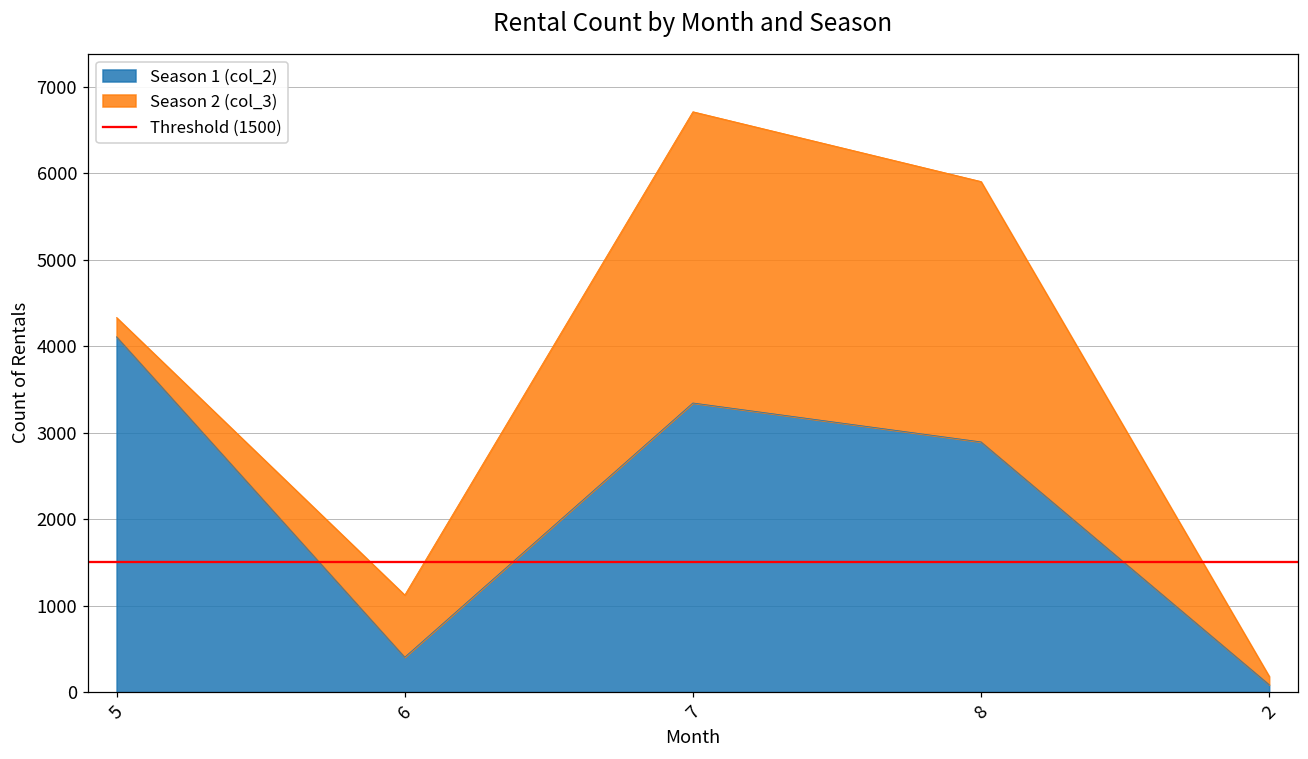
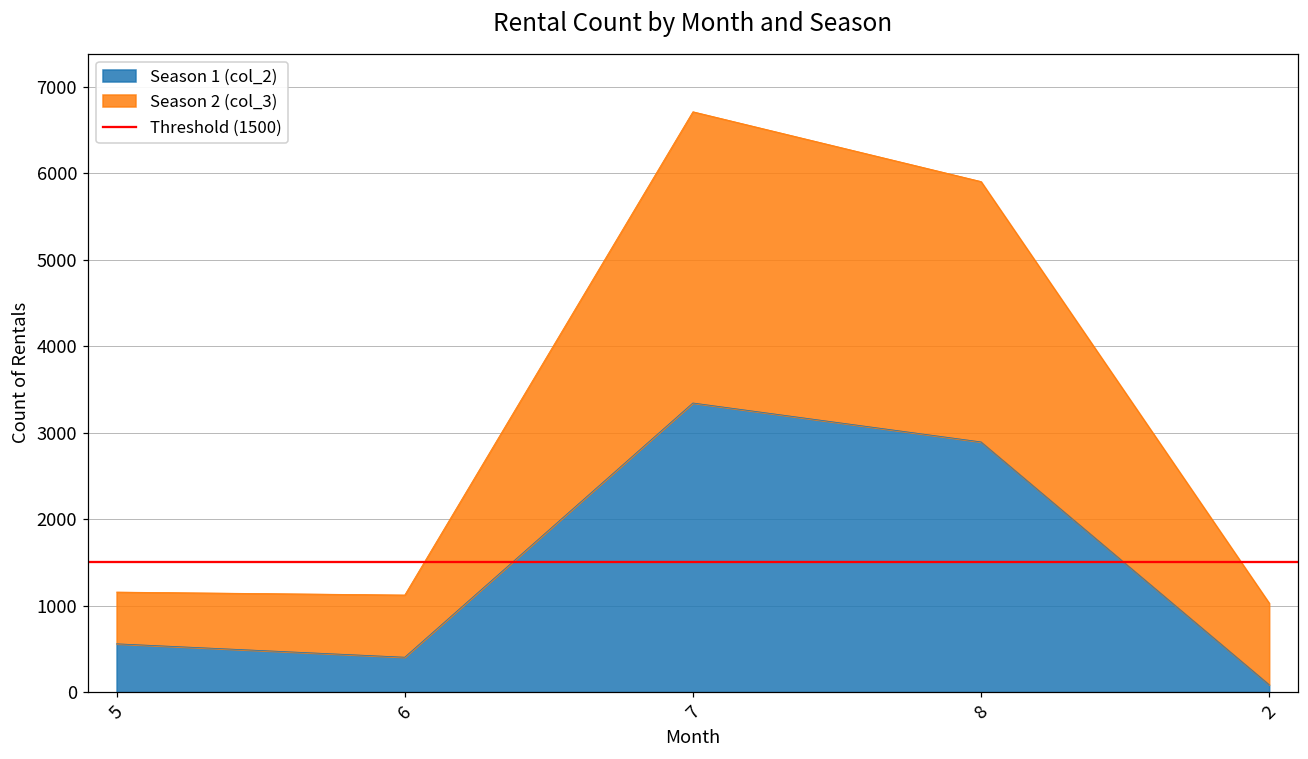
Season 1 (col_2), 5: 4100 -> 600
Season 2 (col_3), 5: 200 -> 600
Season 2 (col_3), 2: 100 -> 900
